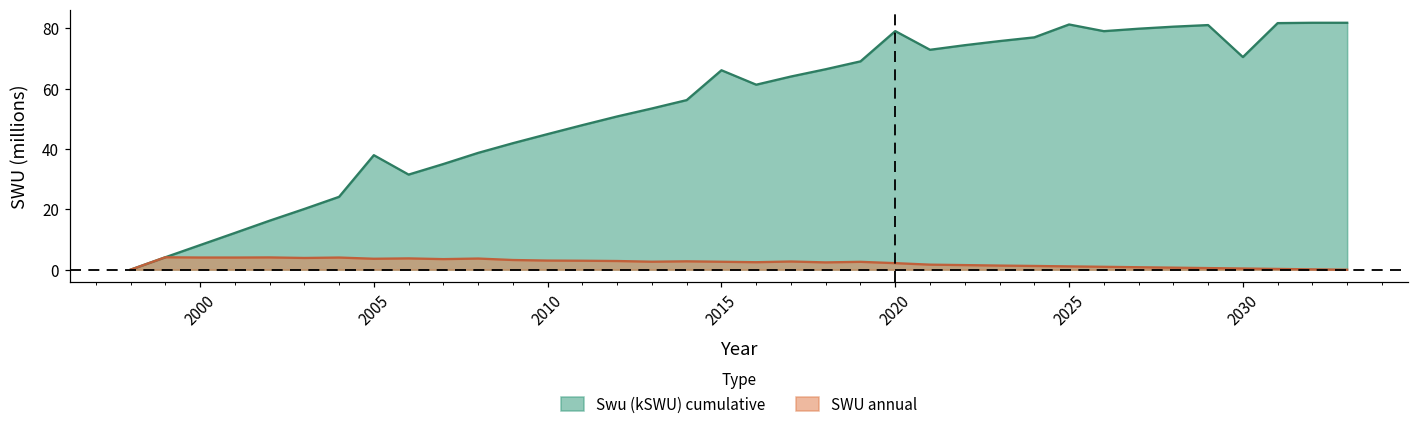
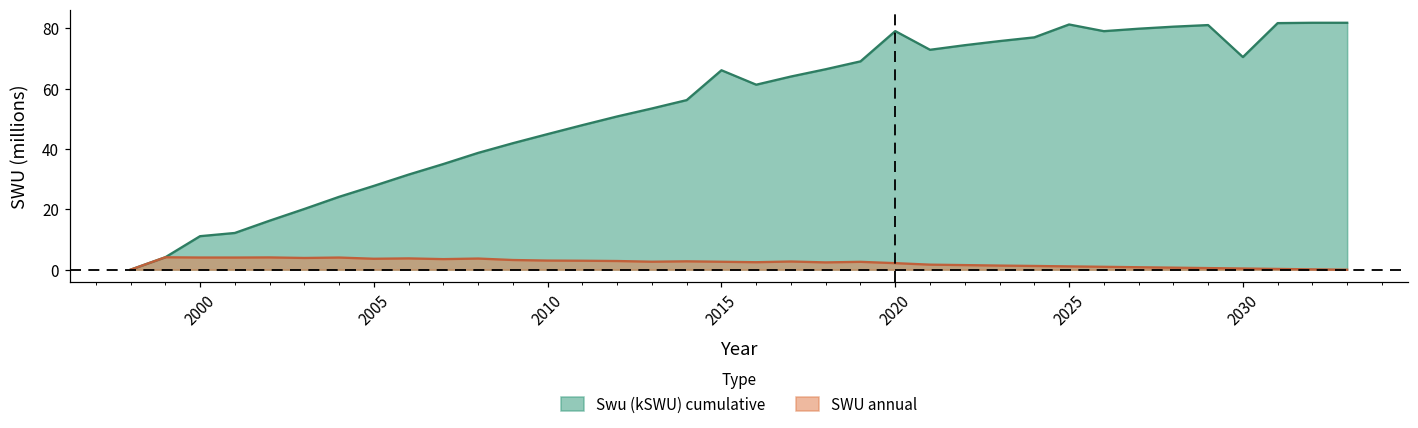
Swu (kSWU) cumulative, 2000: 8 -> 11
Swu (kSWU) cumulative, 2005: 38 -> 28
